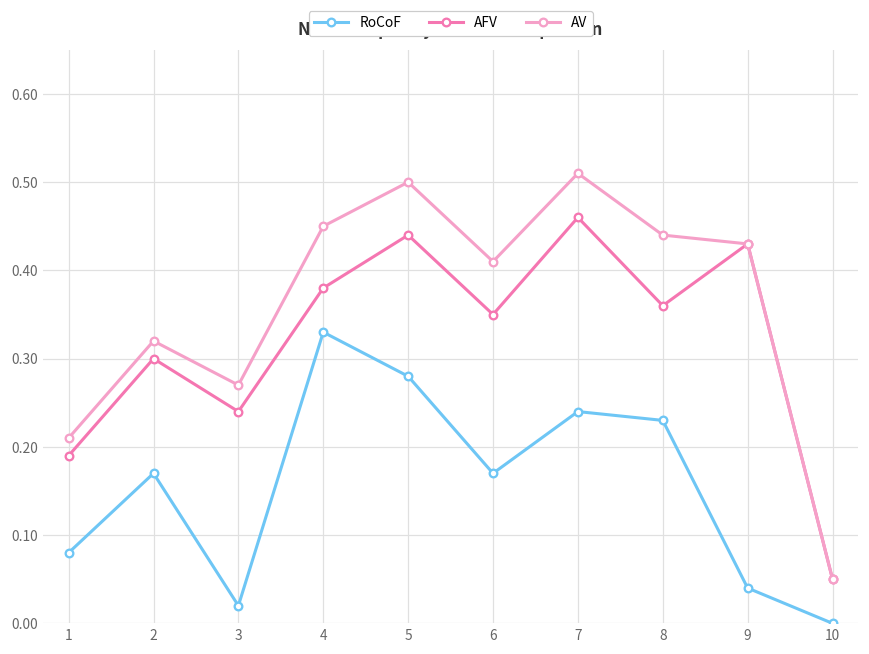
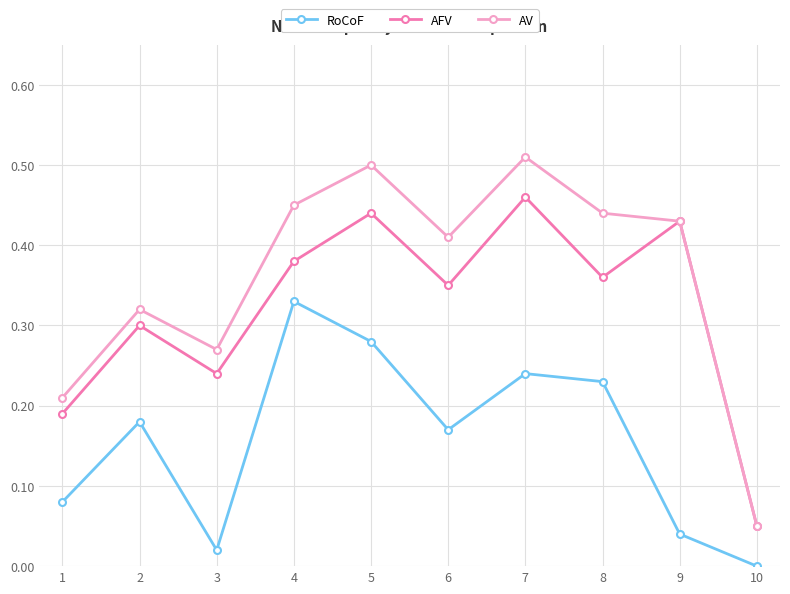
RoCoF, 2: 0.17 -> 0.18
